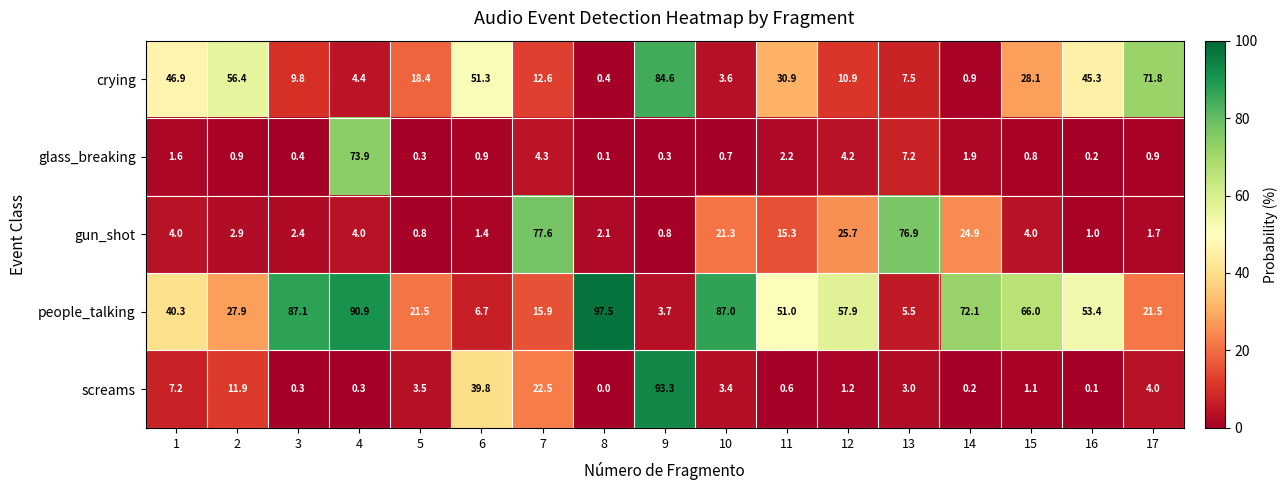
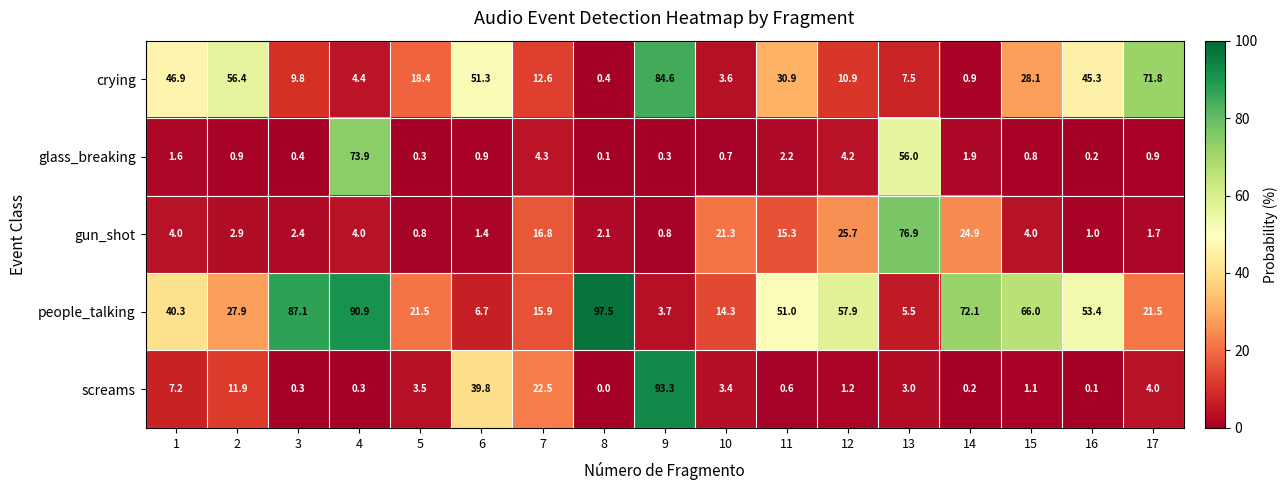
glass_breaking, 13: 7.2 -> 56.0
gun_shot, 7: 77.6 -> 16.8
people_talking, 10: 87.0 -> 14.3
